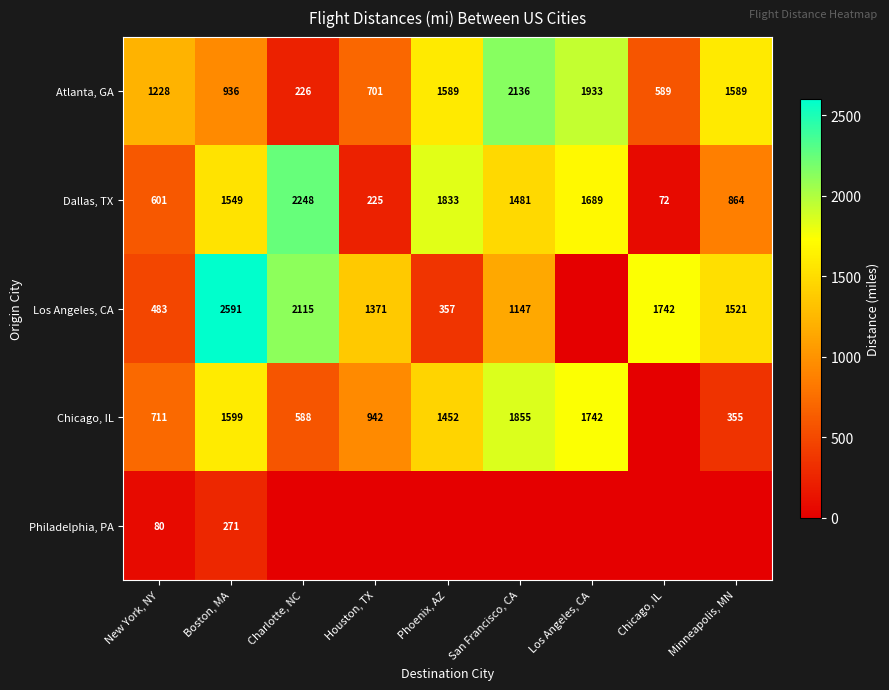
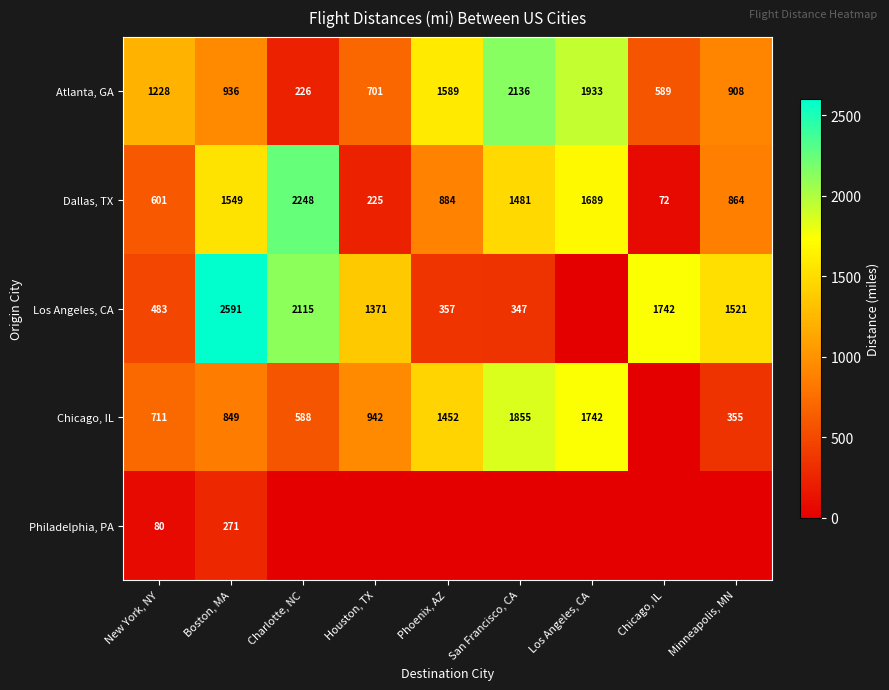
Atlanta, GA, Minneapolis, MN: 1589 -> 908
Dallas, TX, Phoenix, AZ: 1833 -> 884
Los Angeles, CA, San Francisco, CA: 1147 -> 347
Chicago, IL, Boston, MA: 1599 -> 849
